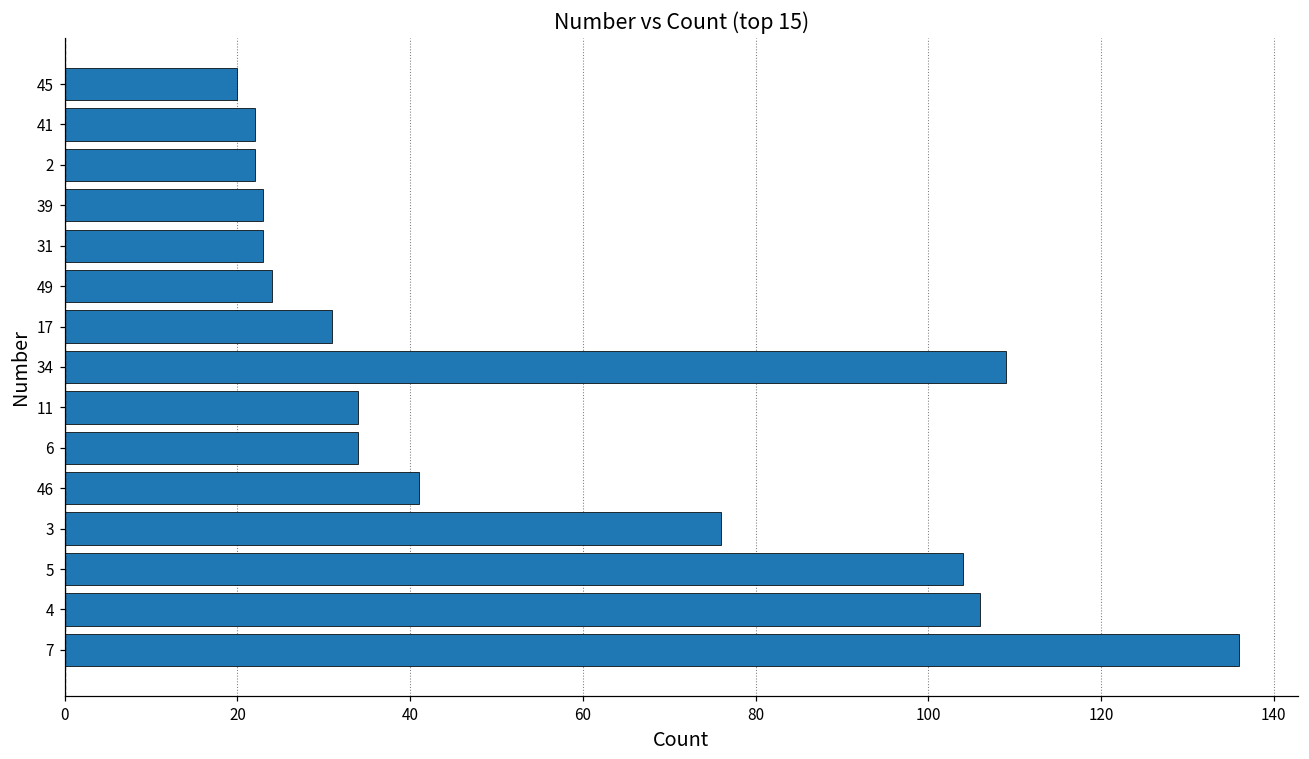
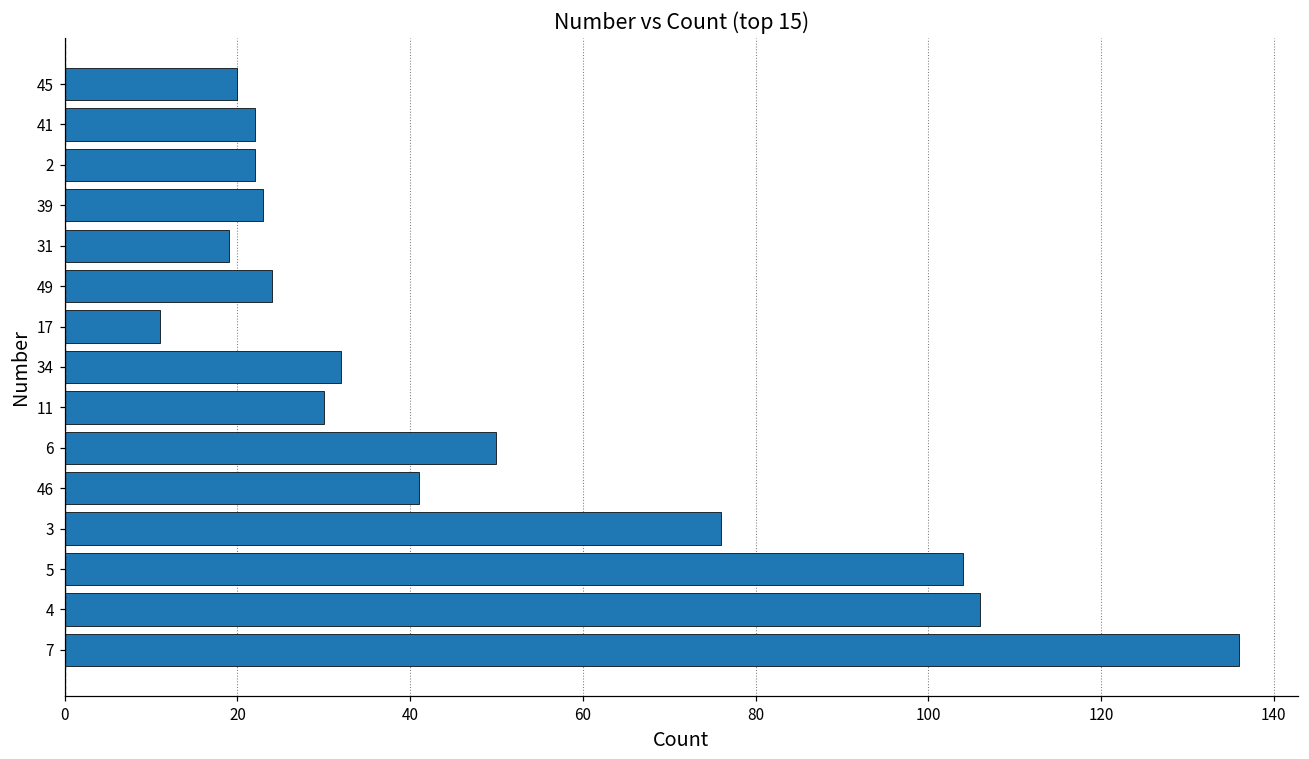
31: 23 -> 19
17: 31 -> 11
34: 109 -> 32
11: 34 -> 30
6: 34 -> 50
